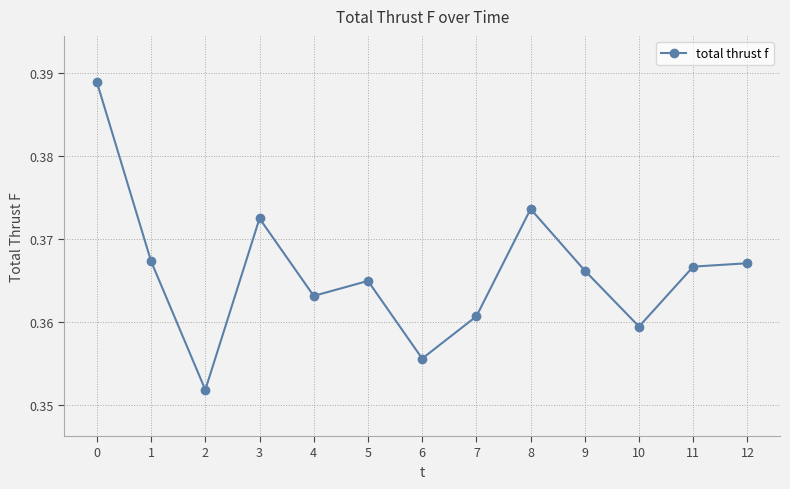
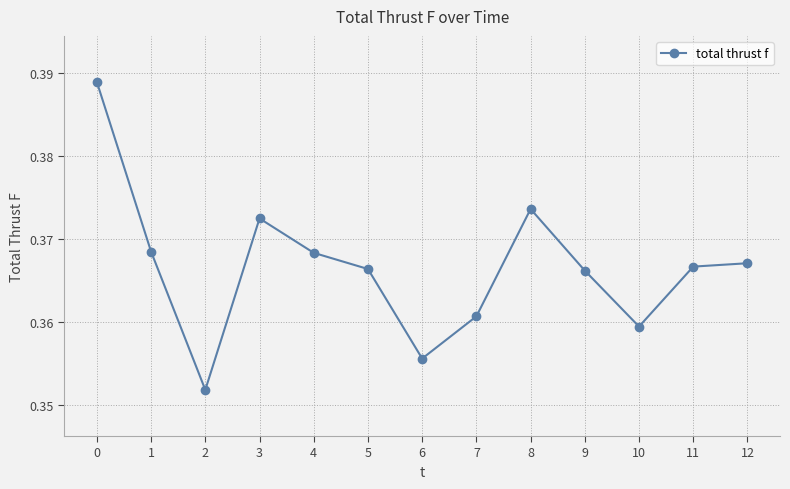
1: 0.367 -> 0.368
4: 0.363 -> 0.368
5: 0.365 -> 0.366
